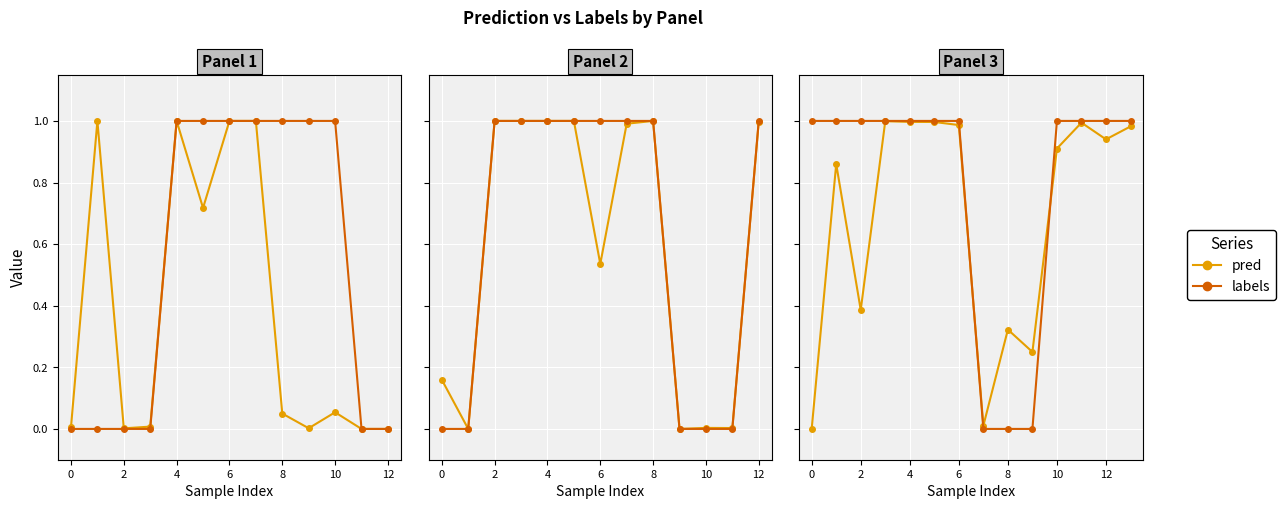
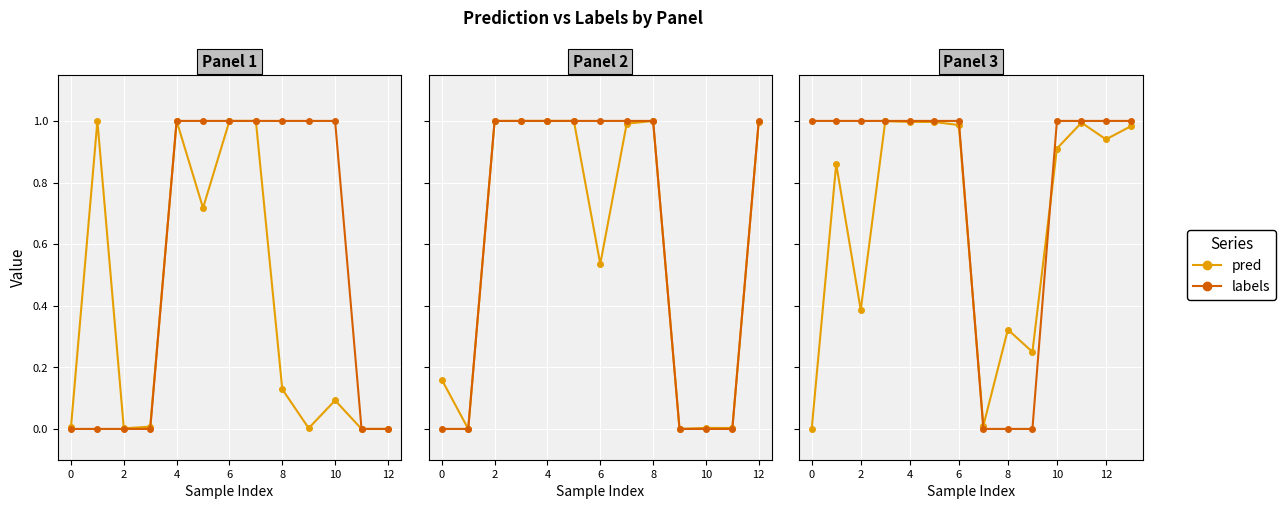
Panel 1, pred, 8: 0.05 -> 0.13
Panel 1, pred, 10: 0.05 -> 0.09
